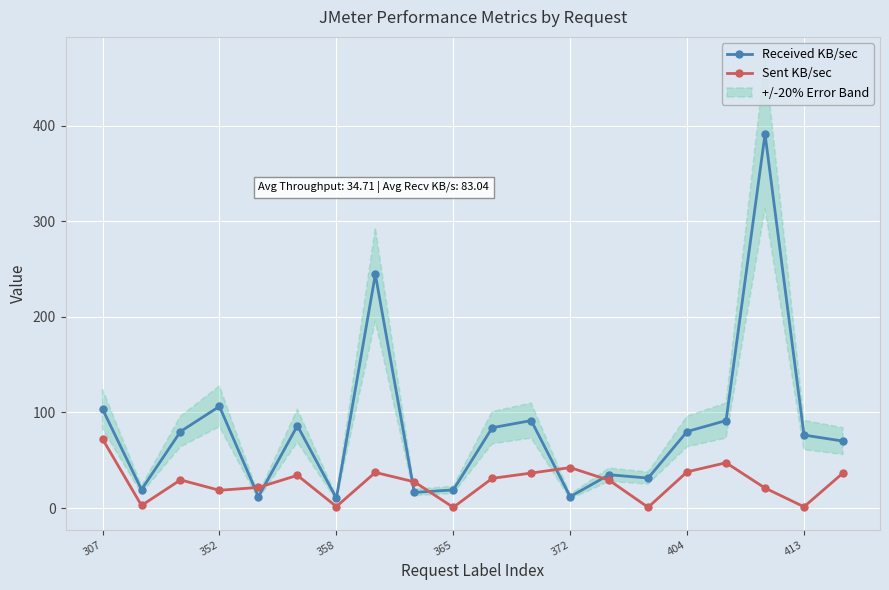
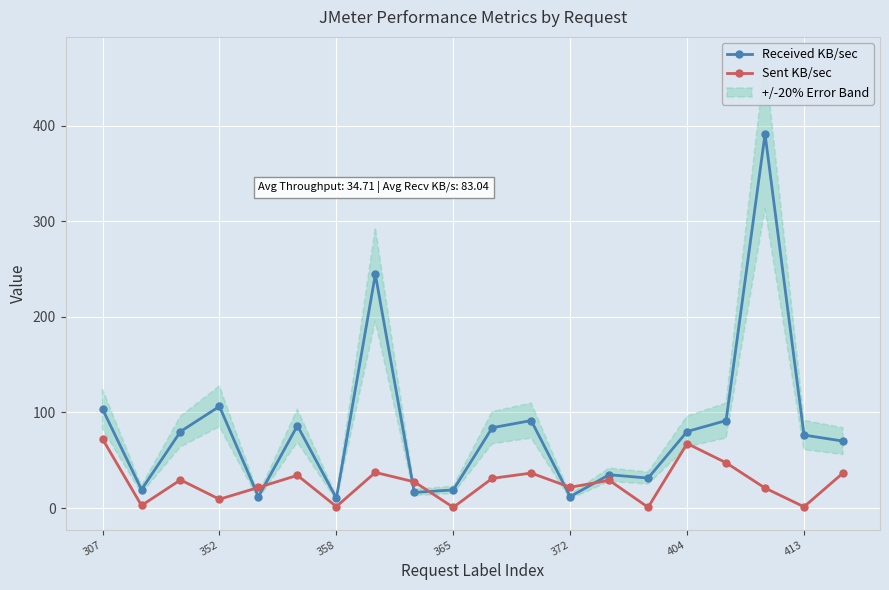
Sent KB/sec, 352: 20 -> 10
Sent KB/sec, 372: 40 -> 20
Sent KB/sec, 404: 40 -> 70
